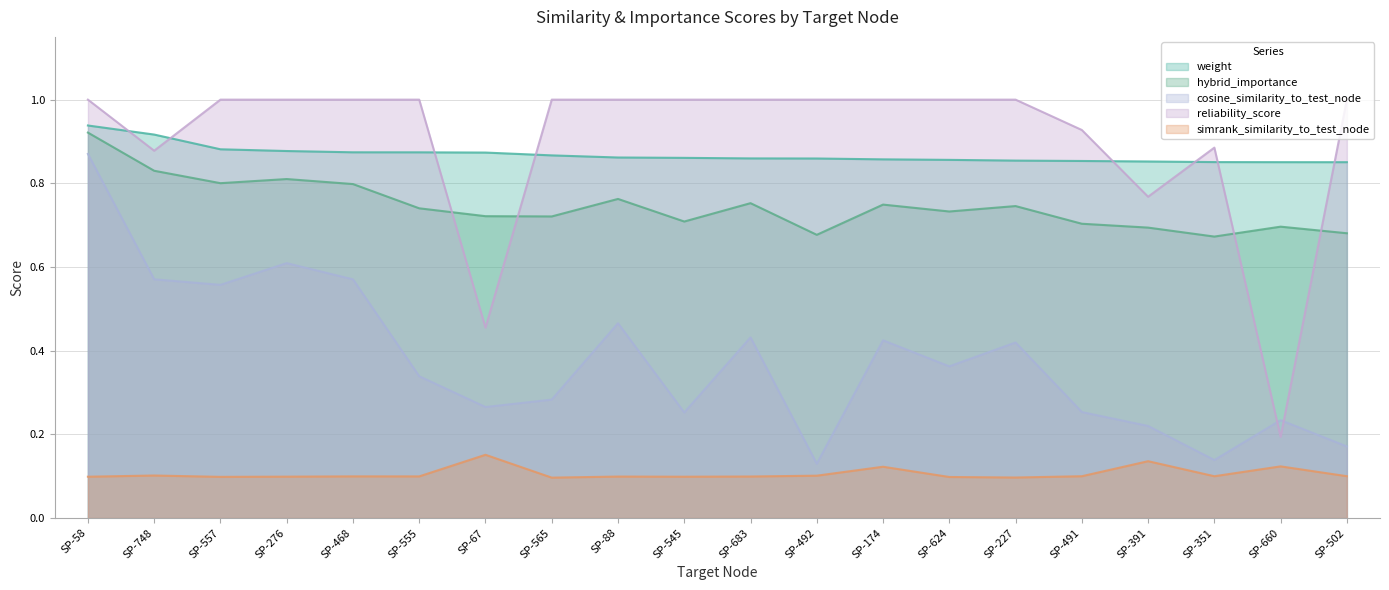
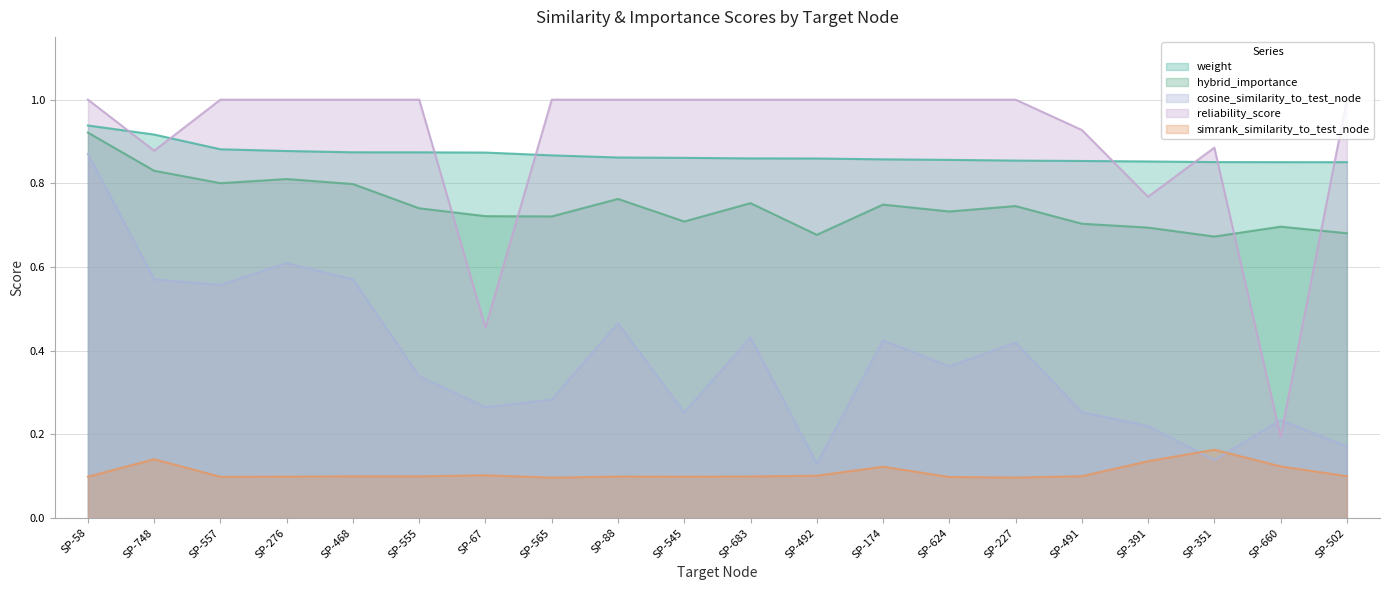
simrank_similarity_to_test_node, SP-748: 0.10 -> 0.14
simrank_similarity_to_test_node, SP-67: 0.15 -> 0.10
simrank_similarity_to_test_node, SP-351: 0.10 -> 0.16
